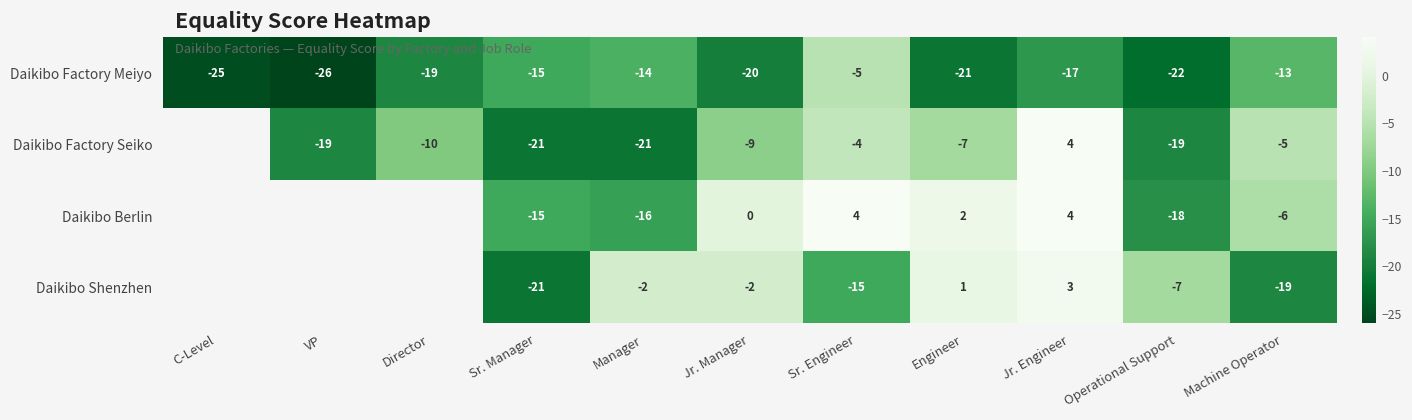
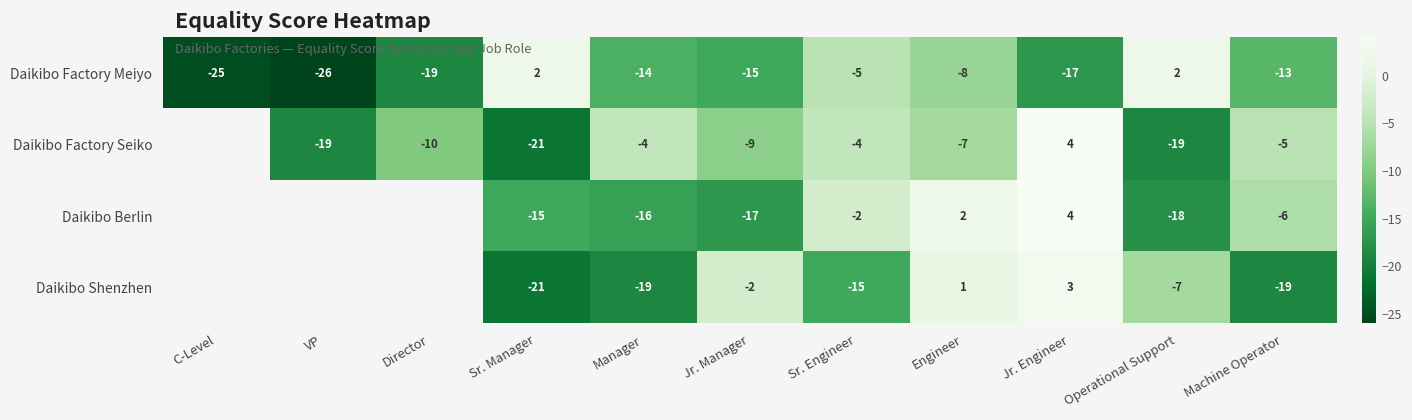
Daikibo Factory Meiyo, Sr. Manager: -15 -> 2
Daikibo Factory Meiyo, Jr. Manager: -20 -> -15
Daikibo Factory Meiyo, Engineer: -21 -> -8
Daikibo Factory Meiyo, Operational Support: -22 -> 2
Daikibo Factory Seiko, Manager: -21 -> -4
Daikibo Berlin, Jr. Manager: 0 -> -17
Daikibo Berlin, Sr. Engineer: 4 -> -2
Daikibo Shenzhen, Manager: -2 -> -19
